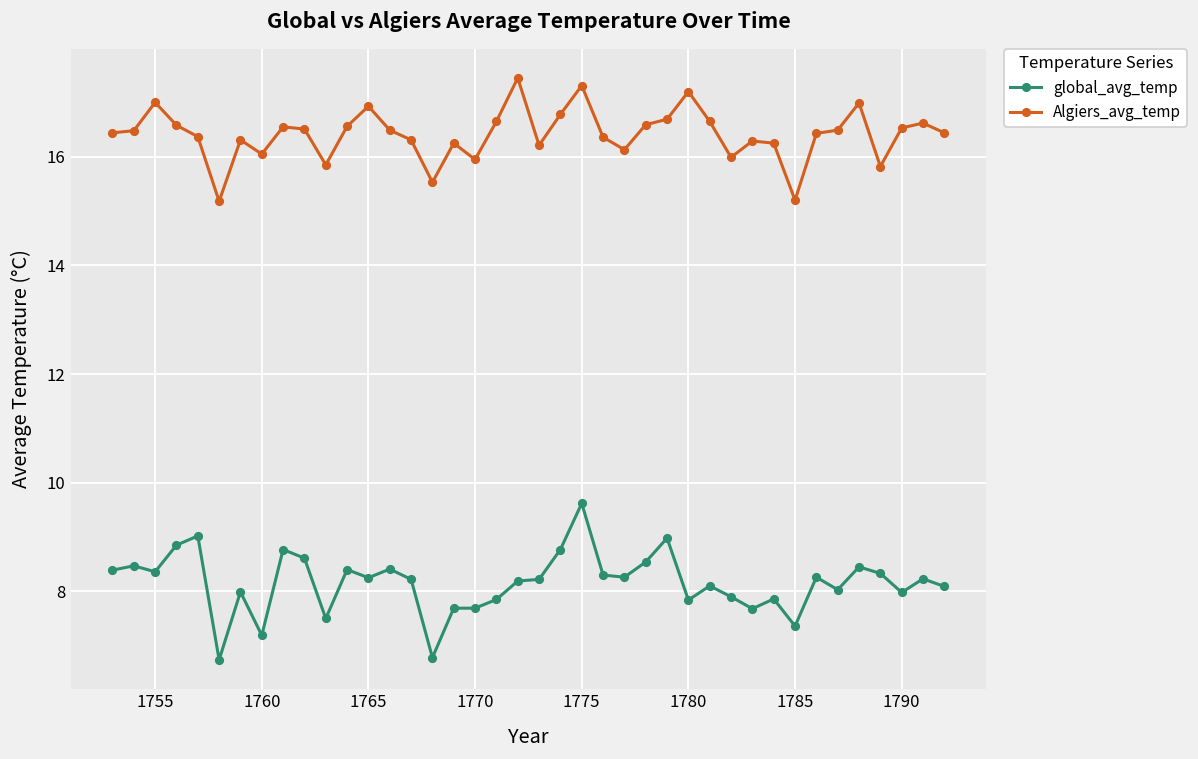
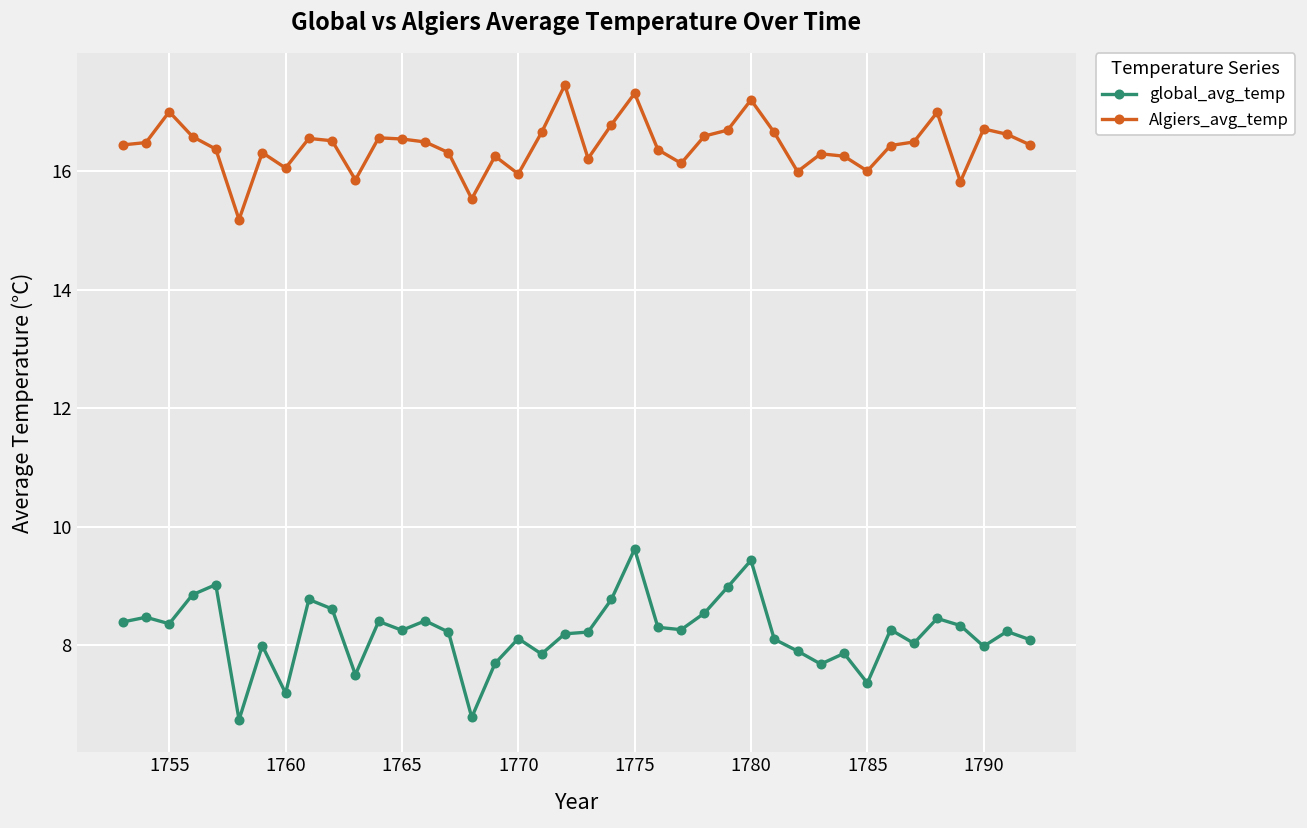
Algiers_avg_temp, 1765: 16.9 -> 16.5
global_avg_temp, 1770: 7.7 -> 8.1
global_avg_temp, 1780: 7.8 -> 9.4
Algiers_avg_temp, 1785: 15.2 -> 16.0
Algiers_avg_temp, 1790: 16.5 -> 16.7
